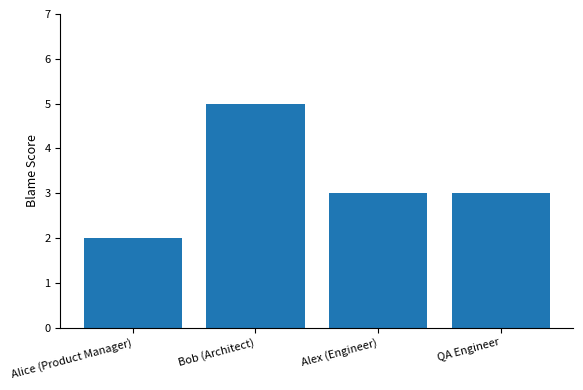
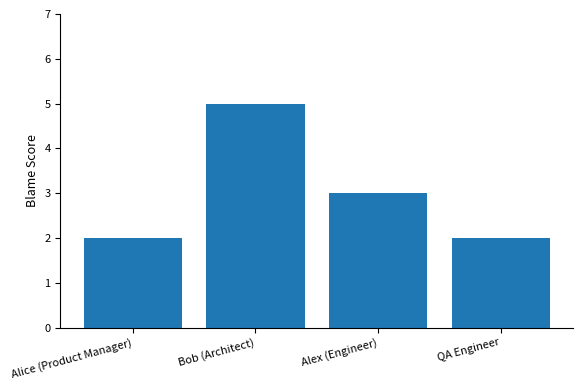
QA Engineer: 3 -> 2
